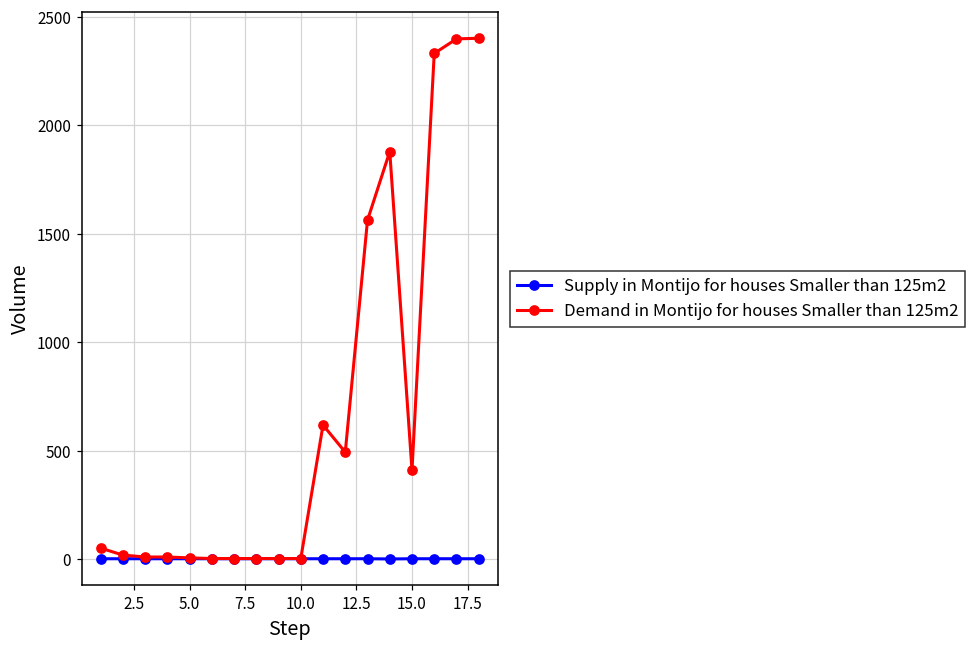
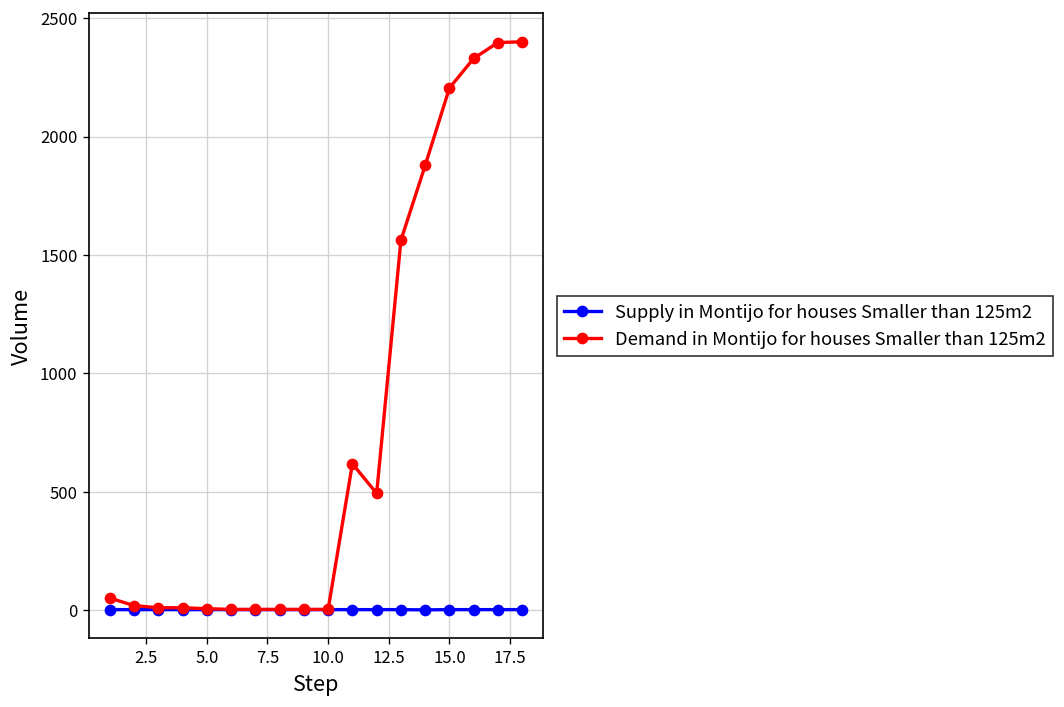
Demand in Montijo for houses Smaller than 125m2, 15.0: 410 -> 2210
